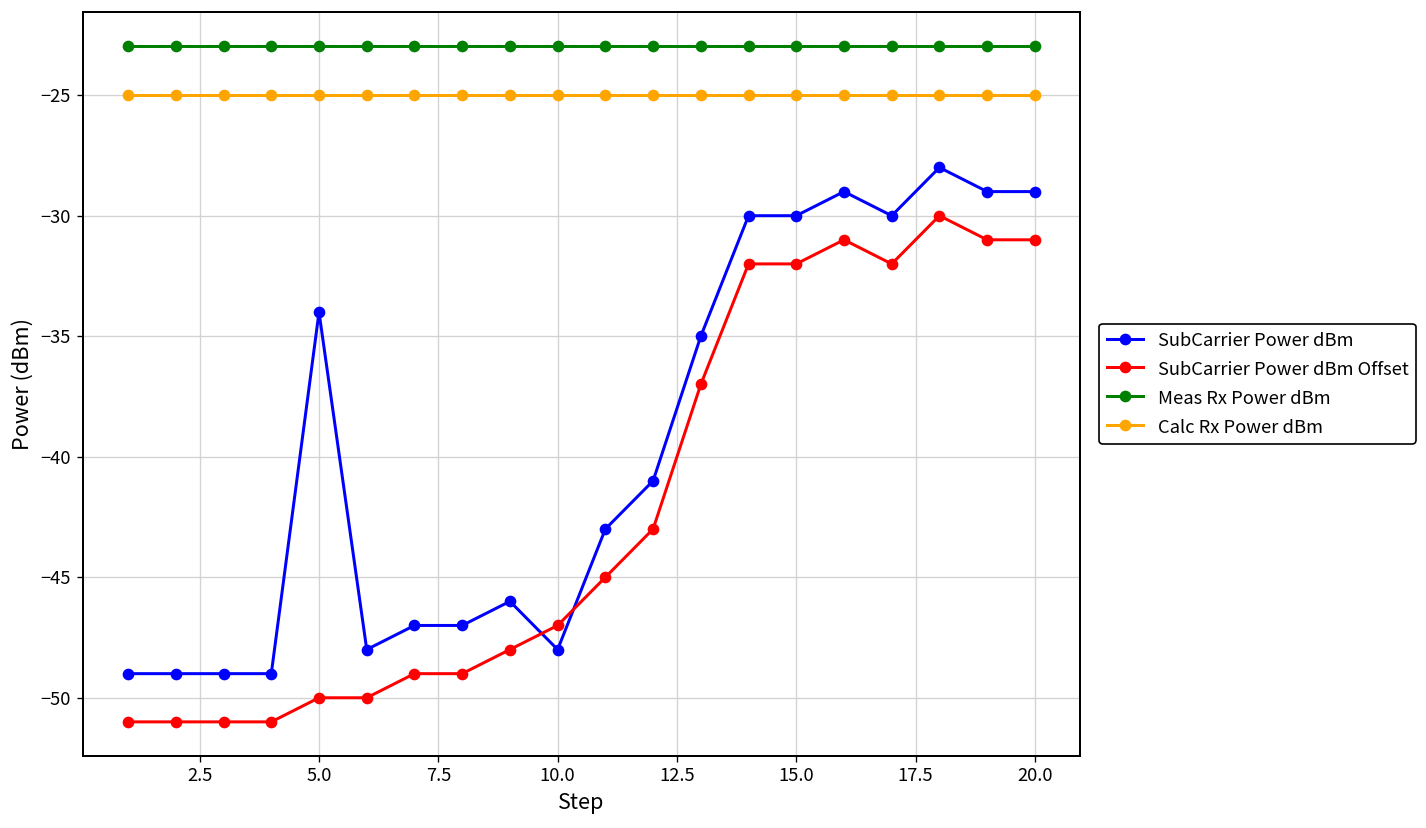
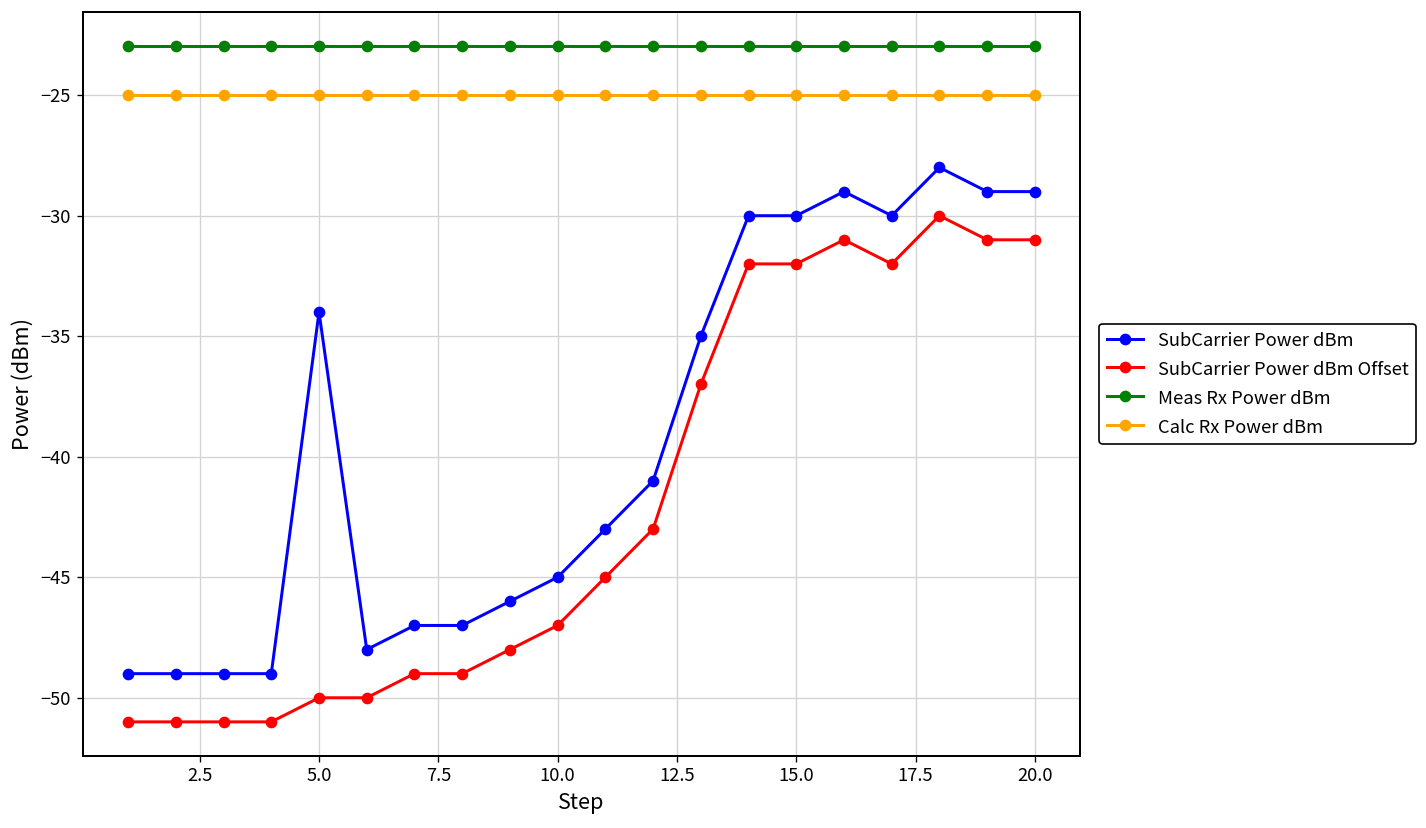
SubCarrier Power dBm, 10.0: -48 -> -45
